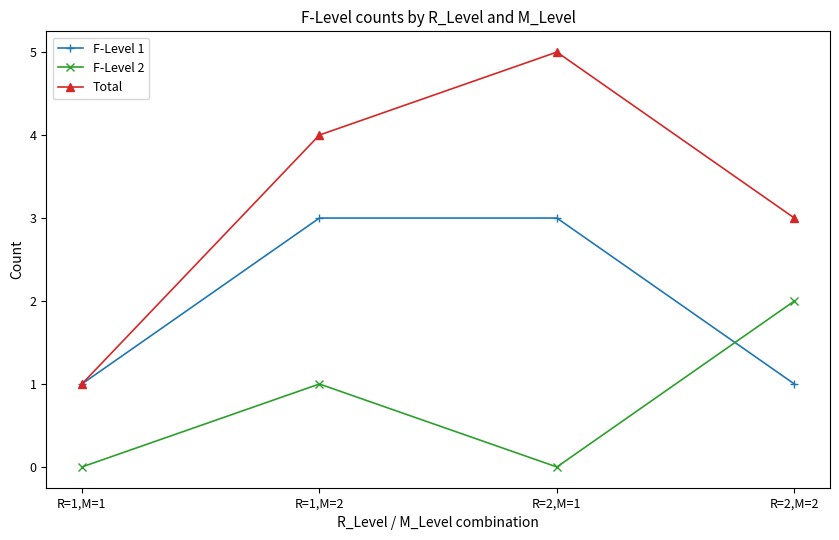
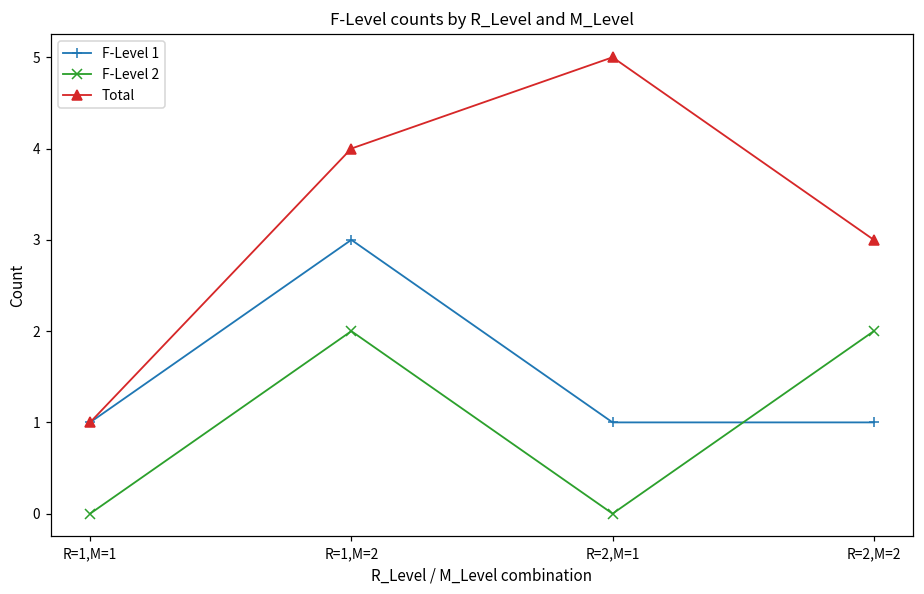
F-Level 2, R=1,M=2: 1 -> 2
F-Level 1, R=2,M=1: 3 -> 1
